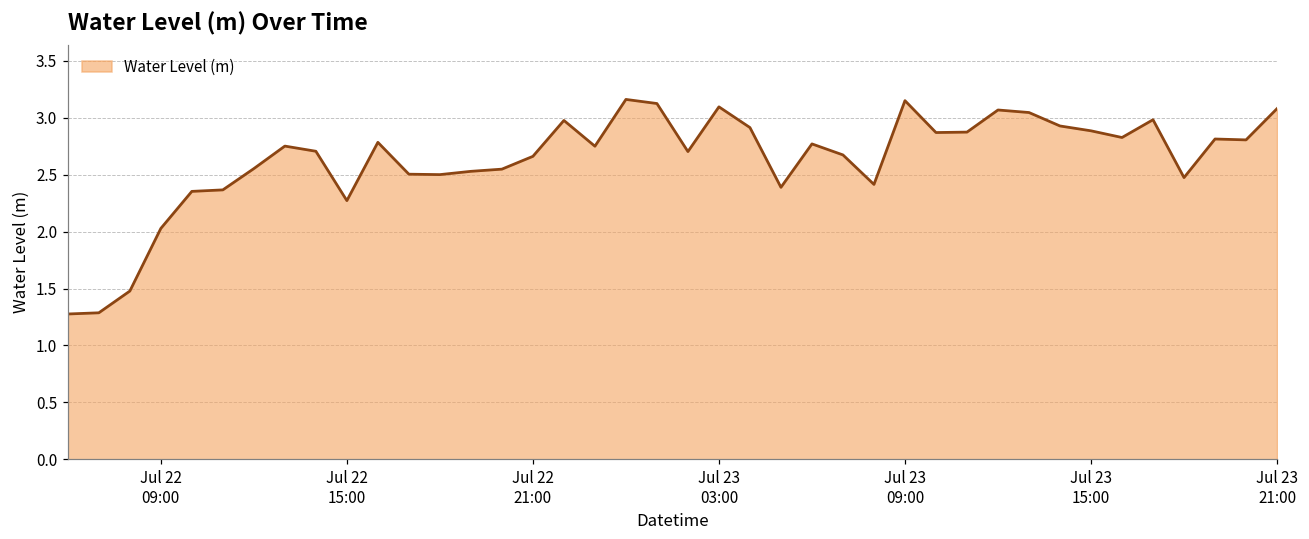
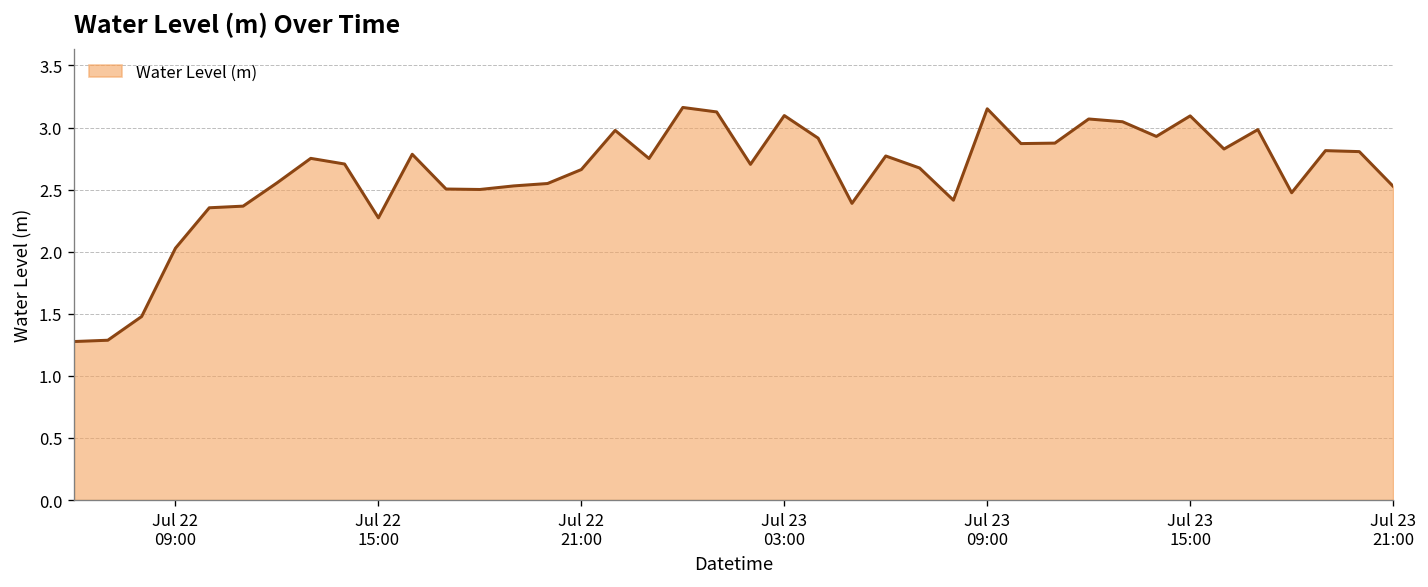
Jul 23 15:00: 2.89 -> 3.09
Jul 23 21:00: 3.08 -> 2.53
